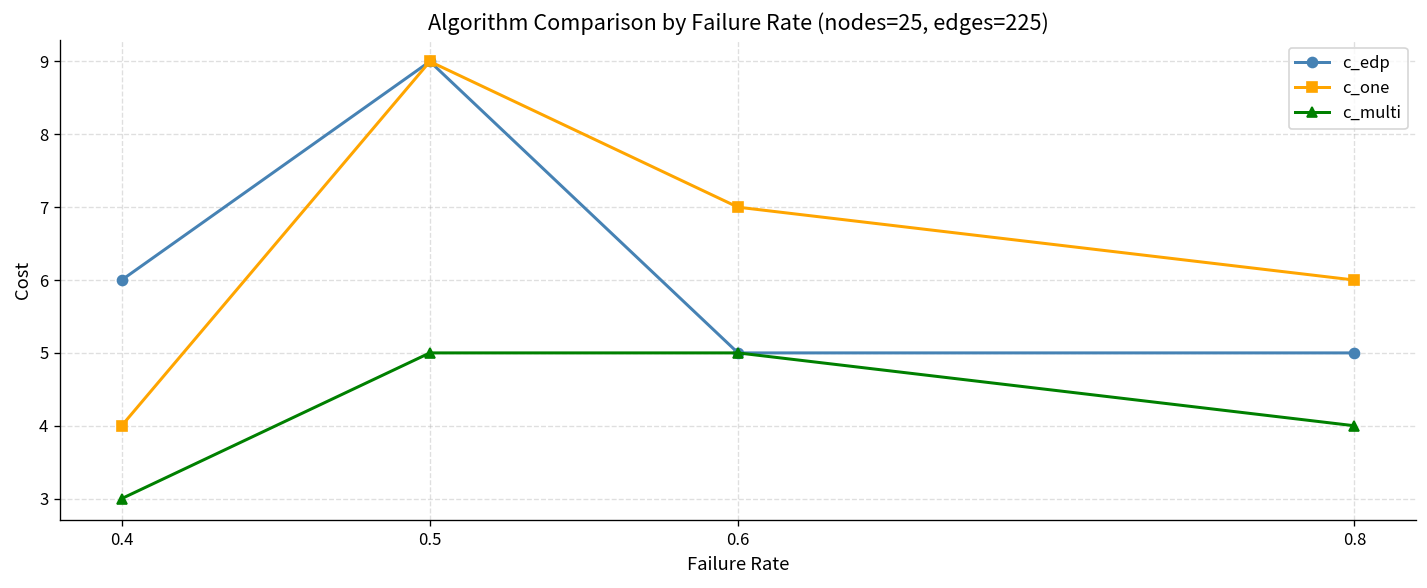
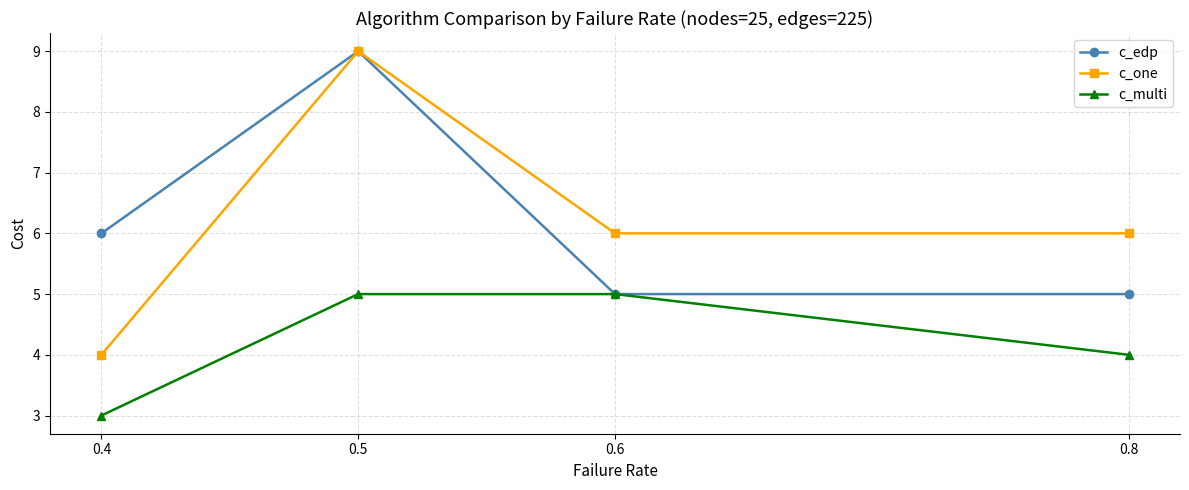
c_one, 0.6: 7 -> 6
